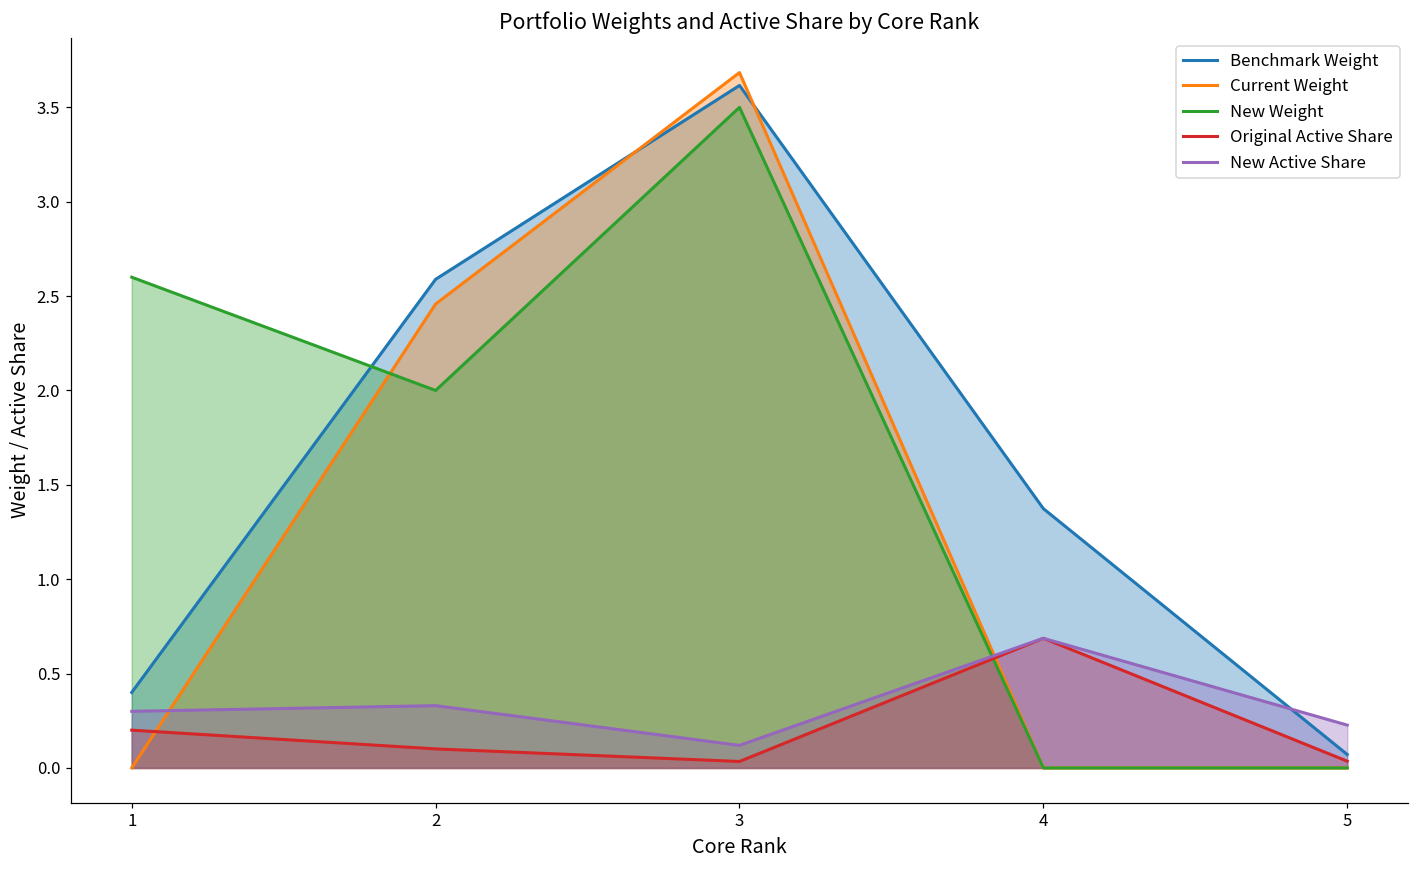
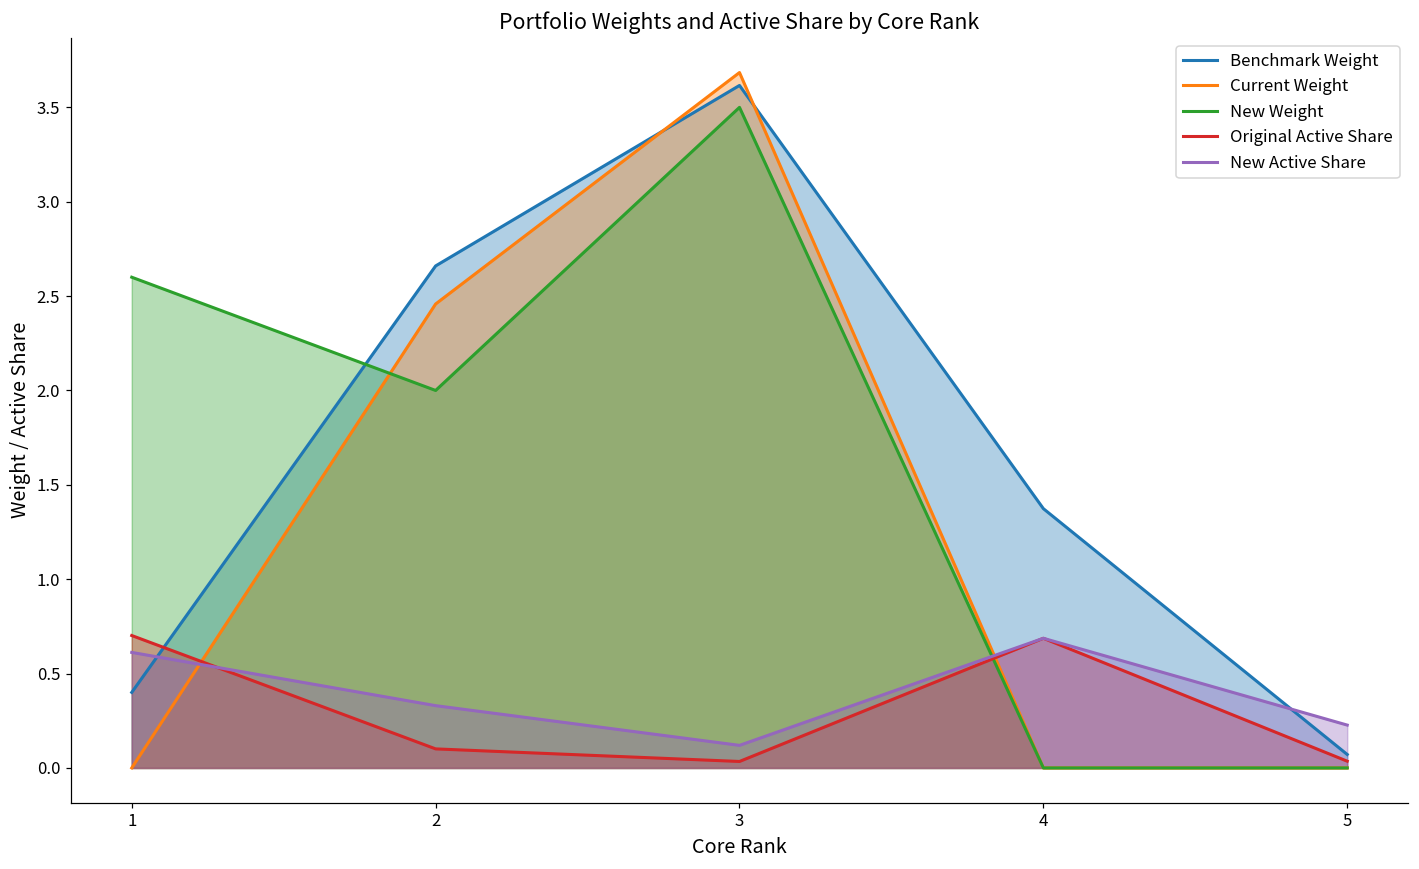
Original Active Share, 1: 0.20 -> 0.70
New Active Share, 1: 0.30 -> 0.61
Benchmark Weight, 2: 2.59 -> 2.66
